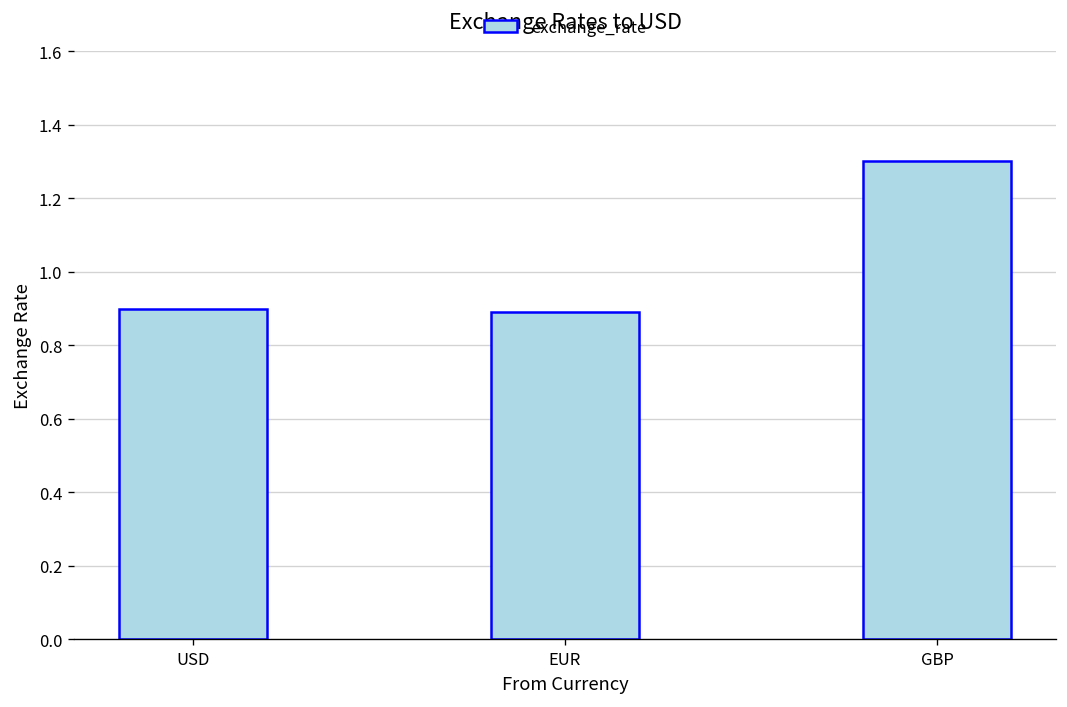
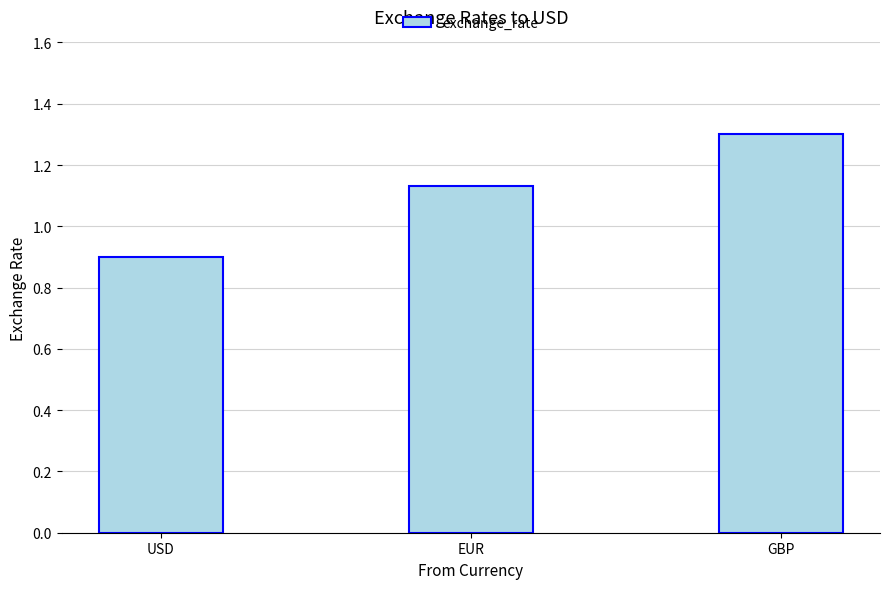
EUR: 0.89 -> 1.13
